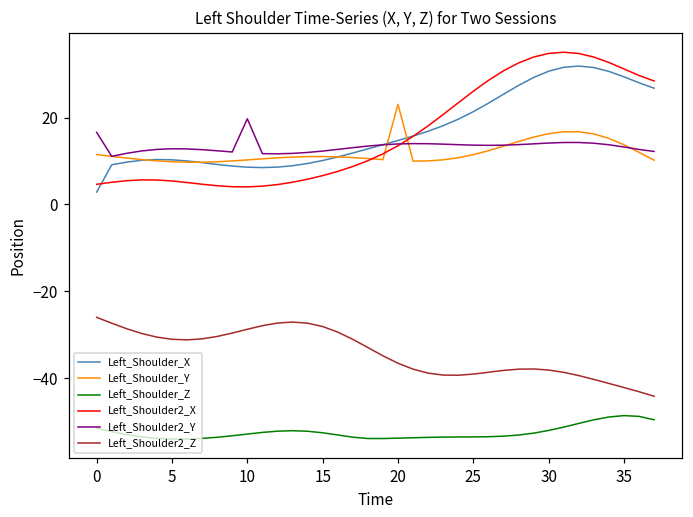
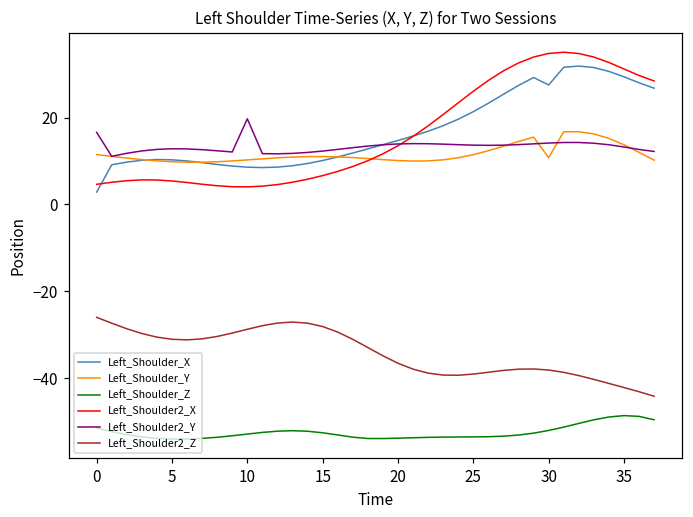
Left_Shoulder_Y, 20: 23 -> 10
Left_Shoulder_X, 30: 31 -> 27
Left_Shoulder_Y, 30: 16 -> 11
